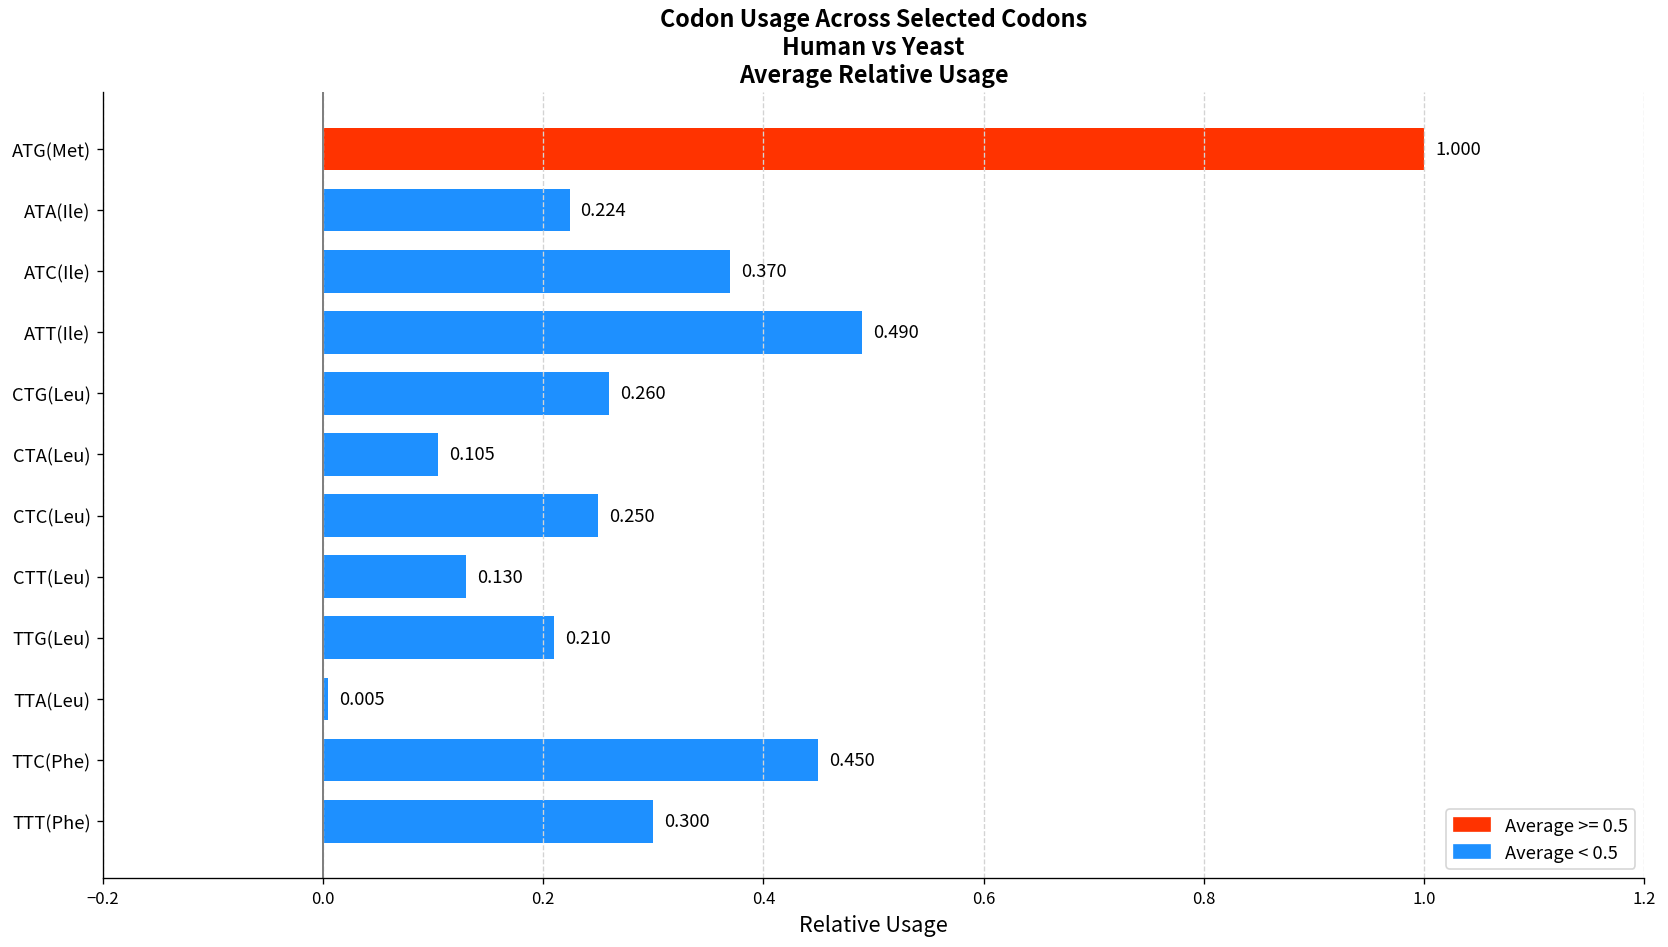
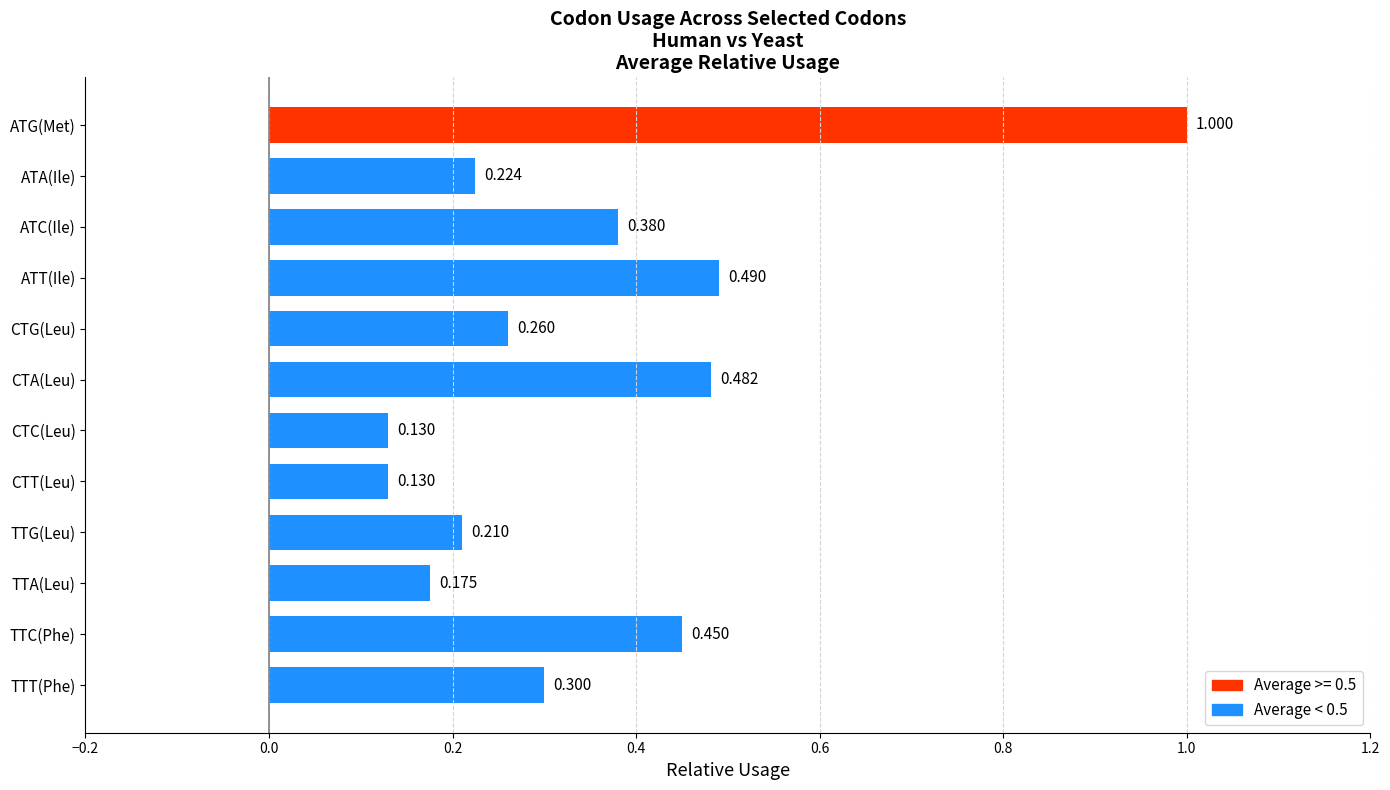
ATC(Ile): 0.370 -> 0.380
CTA(Leu): 0.105 -> 0.482
CTC(Leu): 0.250 -> 0.130
TTA(Leu): 0.005 -> 0.175
